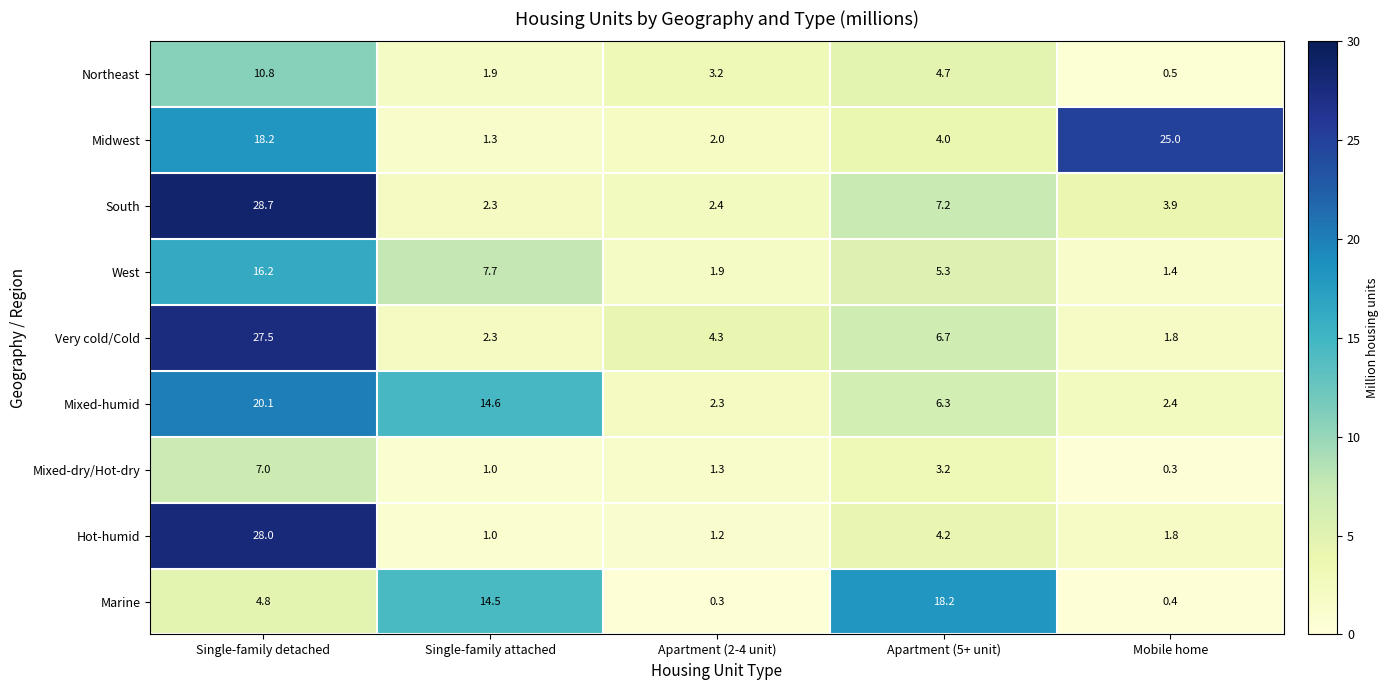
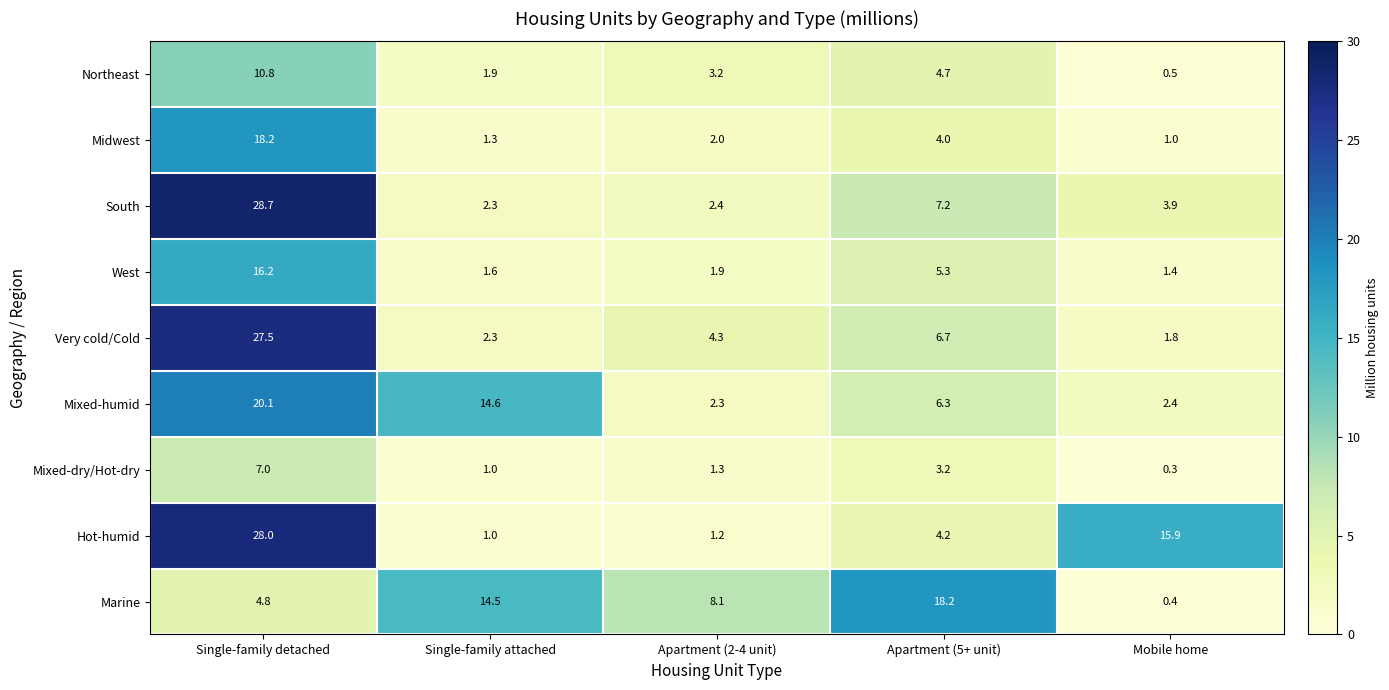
Midwest, Mobile home: 25.0 -> 1.0
West, Single-family attached: 7.7 -> 1.6
Hot-humid, Mobile home: 1.8 -> 15.9
Marine, Apartment (2-4 unit): 0.3 -> 8.1
